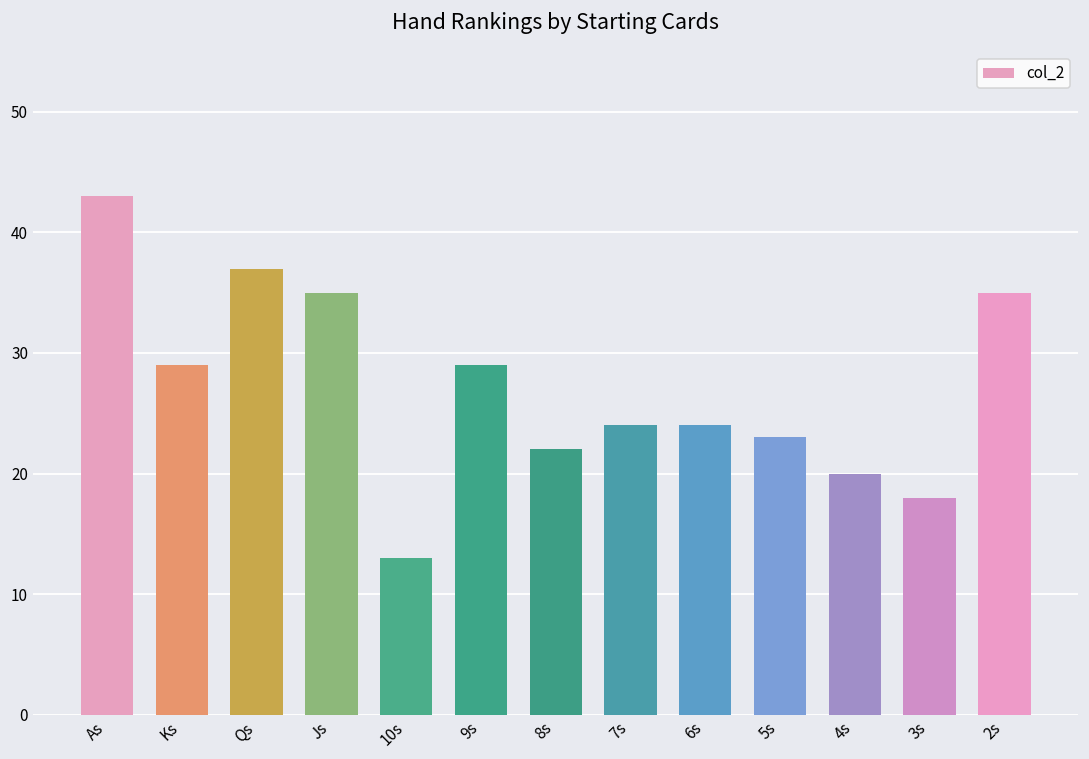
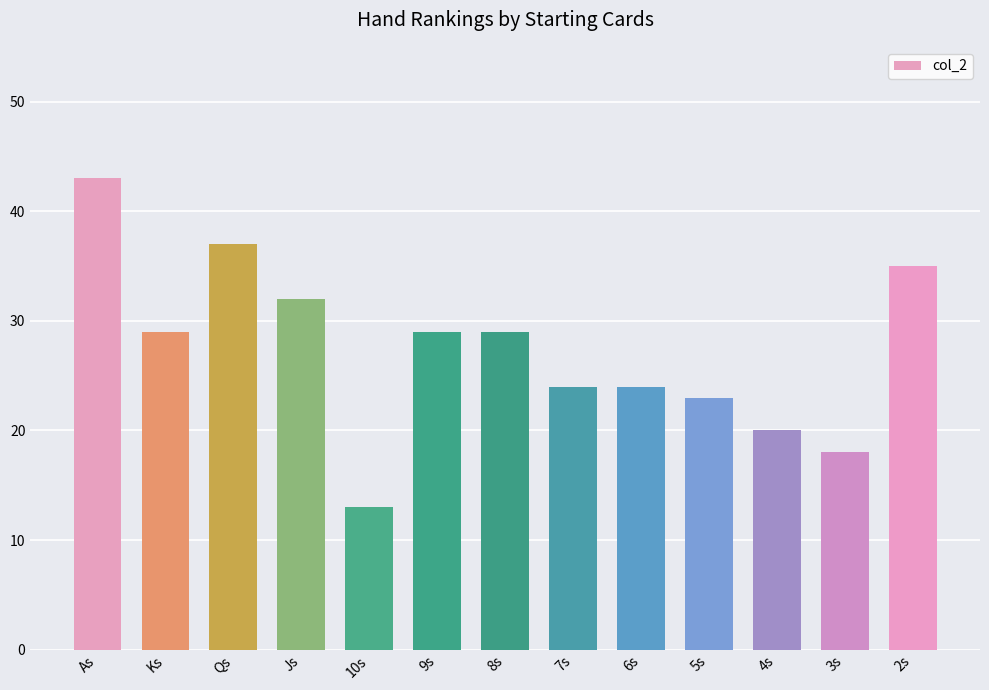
Js: 35 -> 32
8s: 22 -> 29
